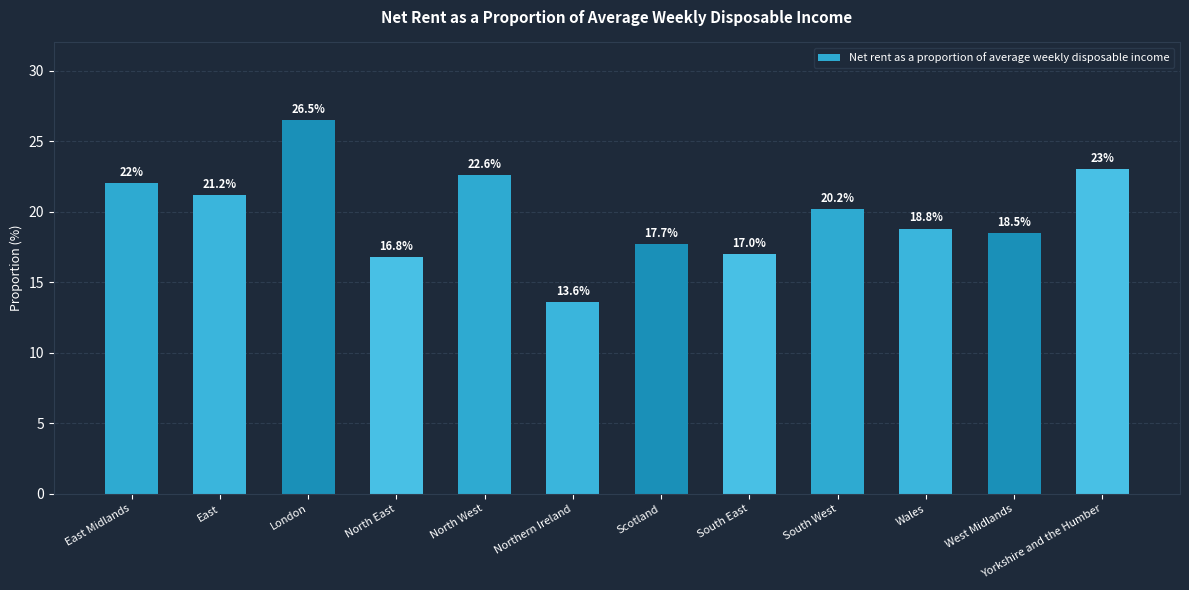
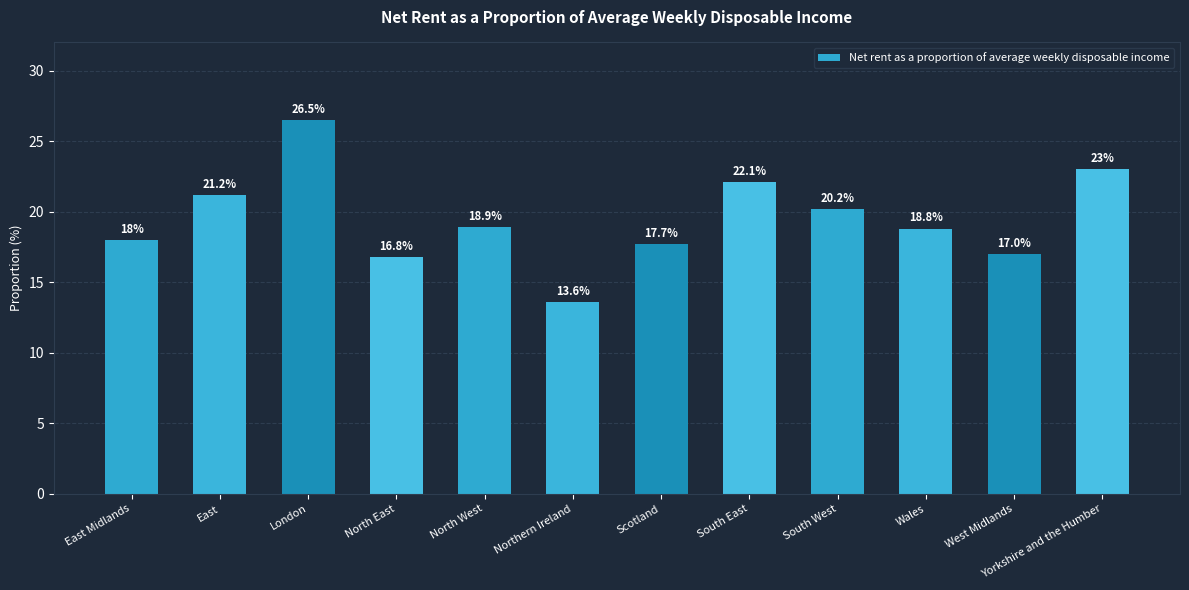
East Midlands: 22% -> 18%
North West: 22.6% -> 18.9%
South East: 17.0% -> 22.1%
West Midlands: 18.5% -> 17.0%
